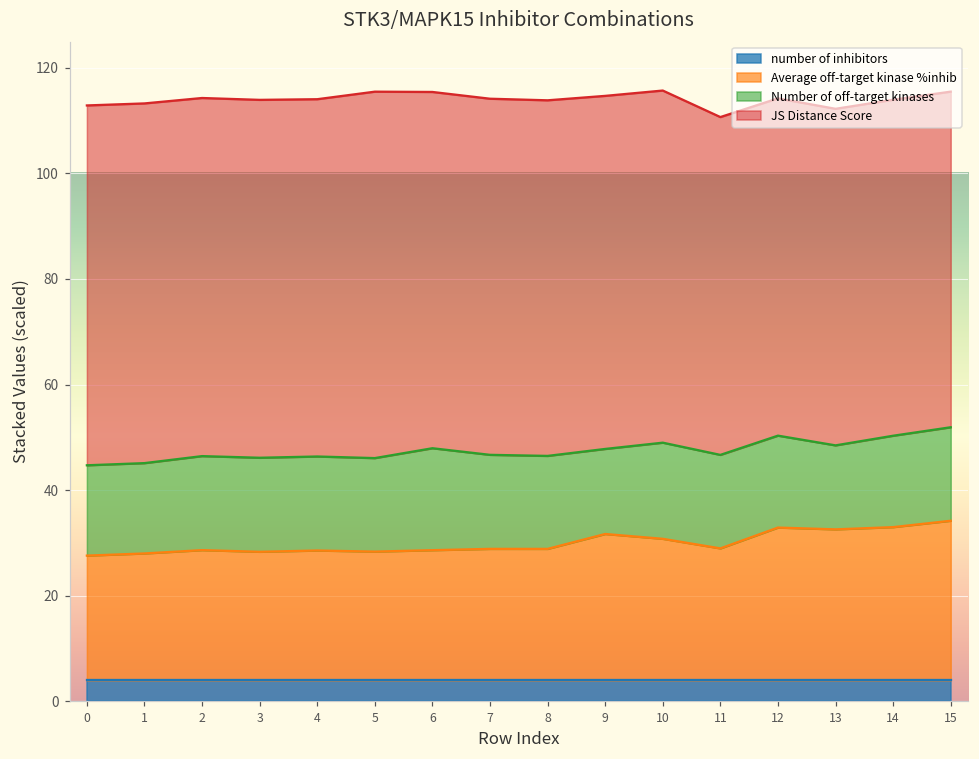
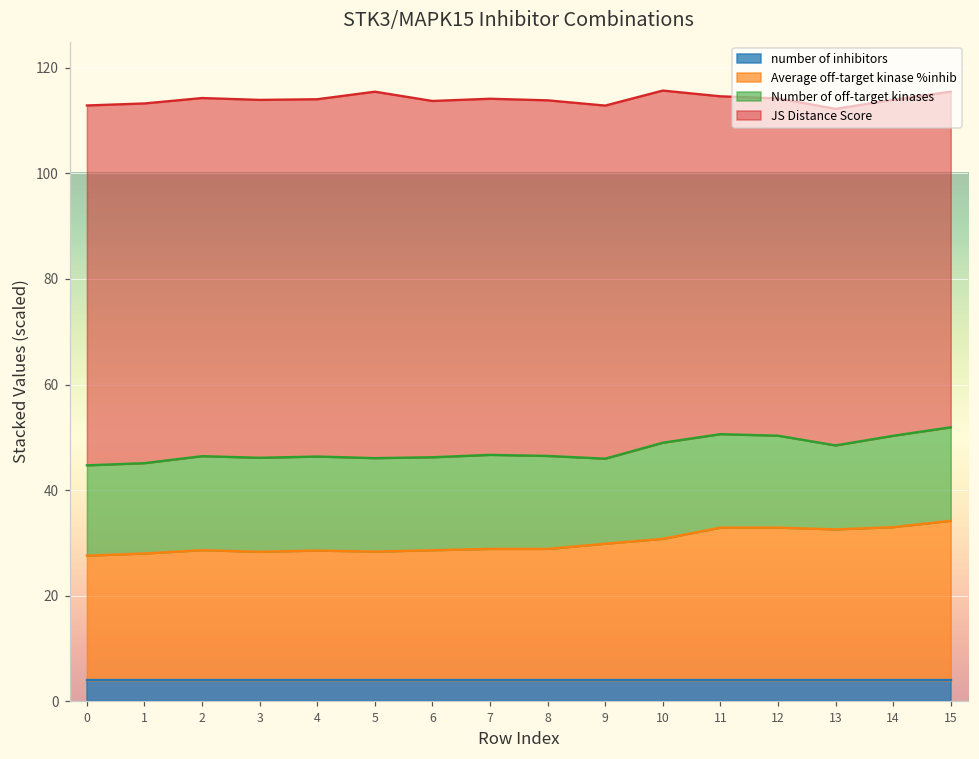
Number of off-target kinases, 6: 19 -> 18
Average off-target kinase %inhib, 9: 32 -> 30
Average off-target kinase %inhib, 11: 29 -> 33
